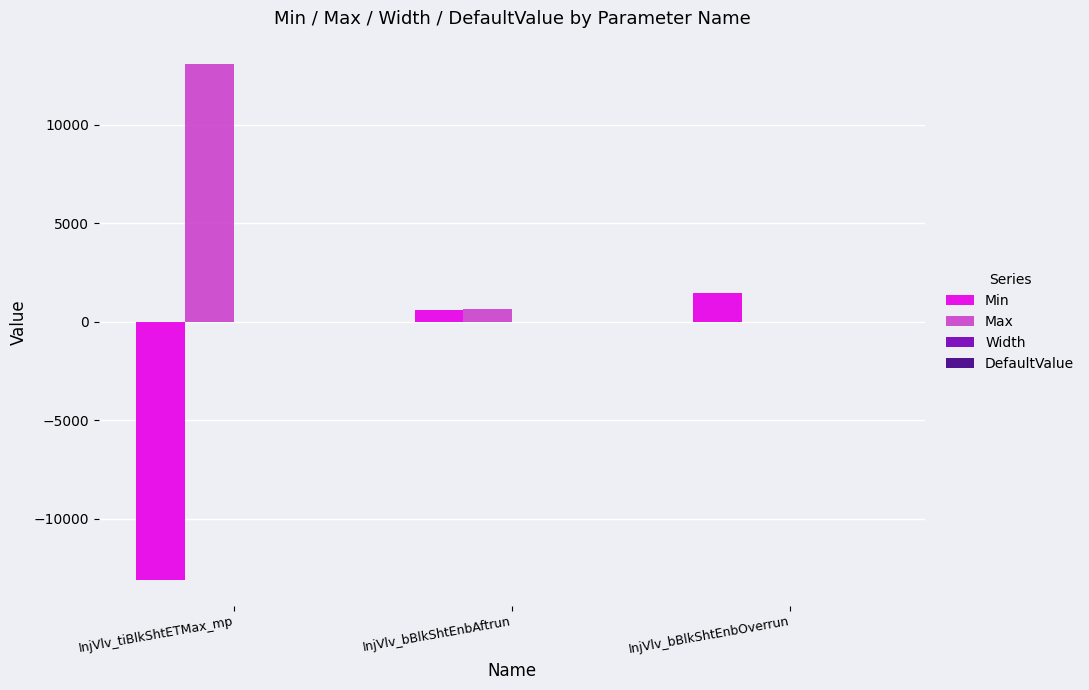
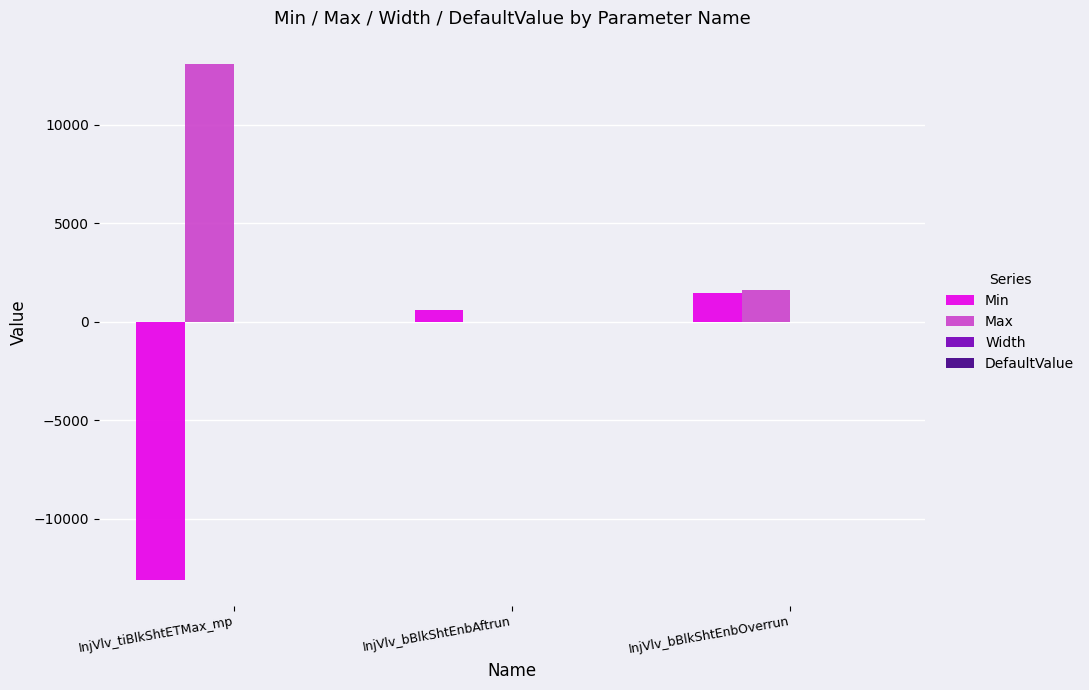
Max, InjVlv_bBlkShtEnbAftrun: 700 -> 0
Max, InjVlv_bBlkShtEnbOverrun: 0 -> 1600
